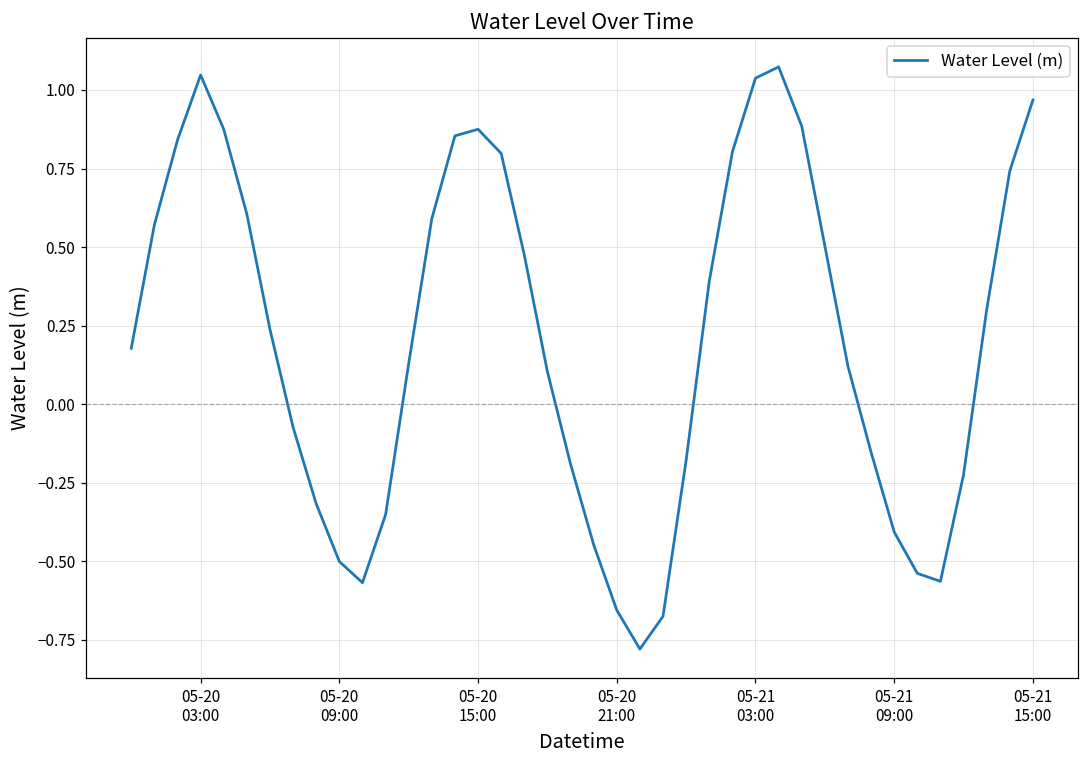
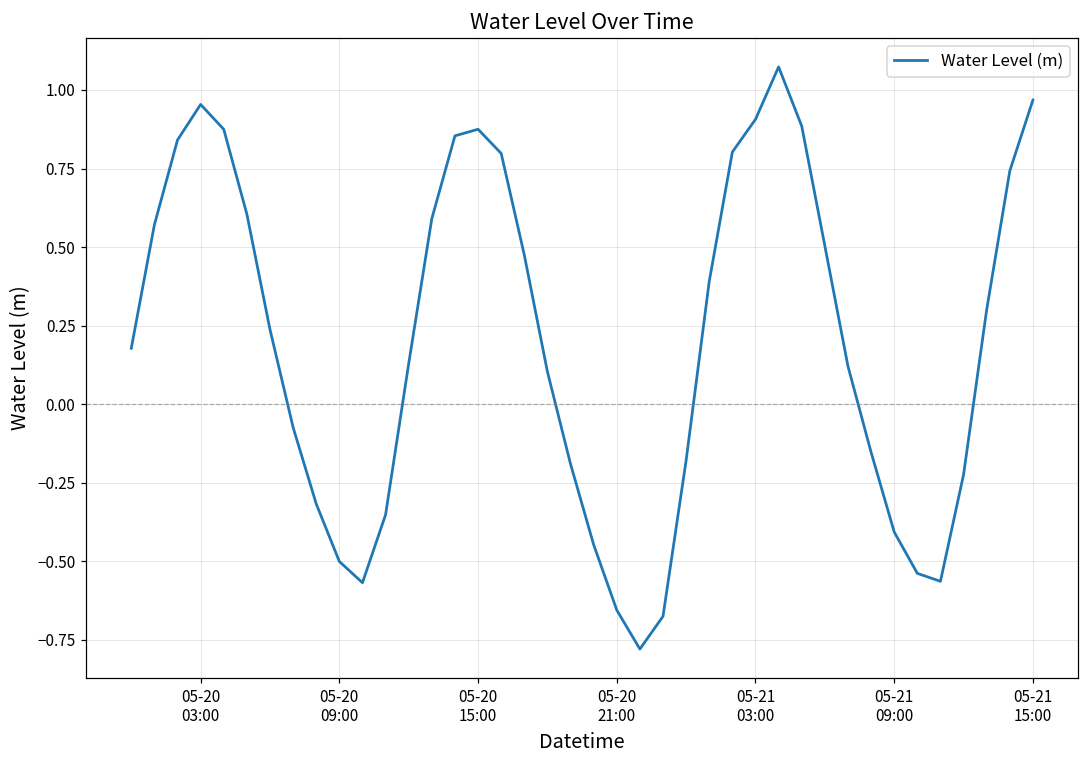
05-20 03:00: 1.05 -> 0.95
05-21 03:00: 1.04 -> 0.91
